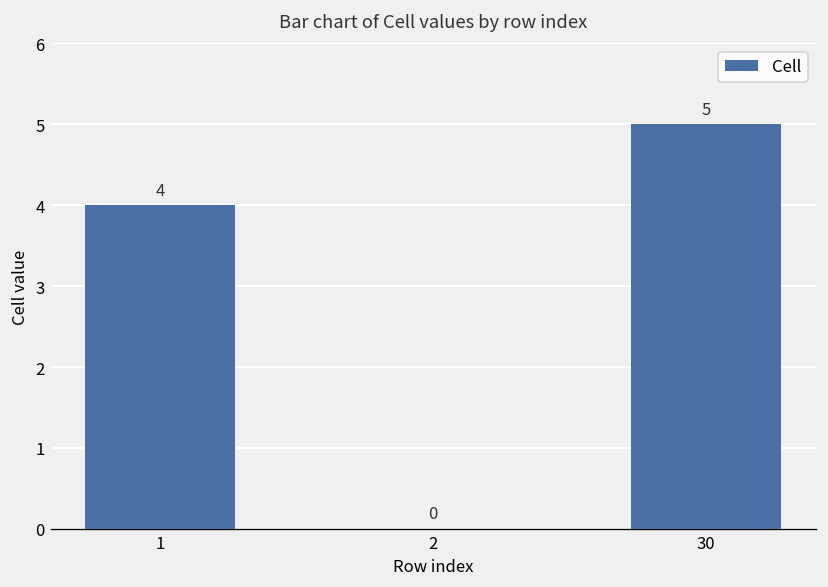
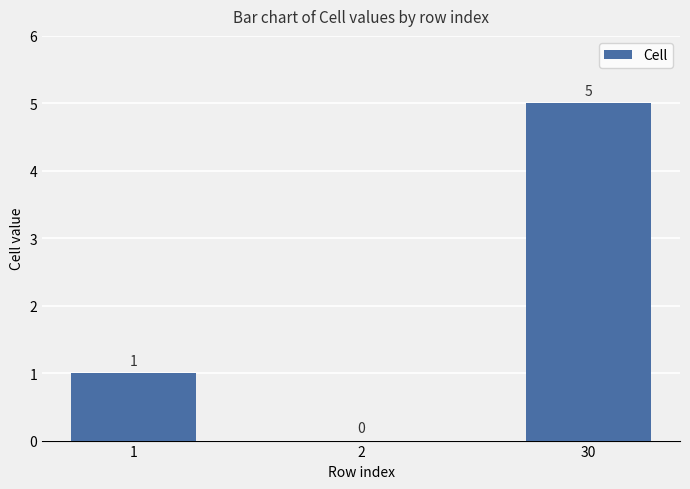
1: 4 -> 1
